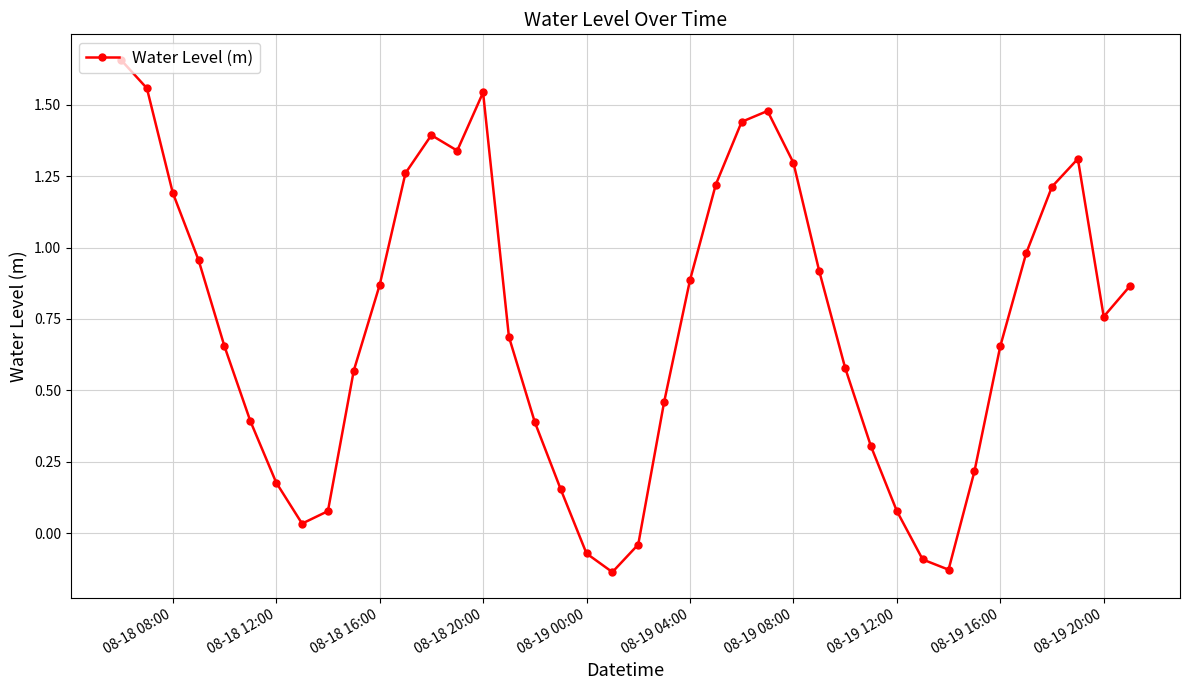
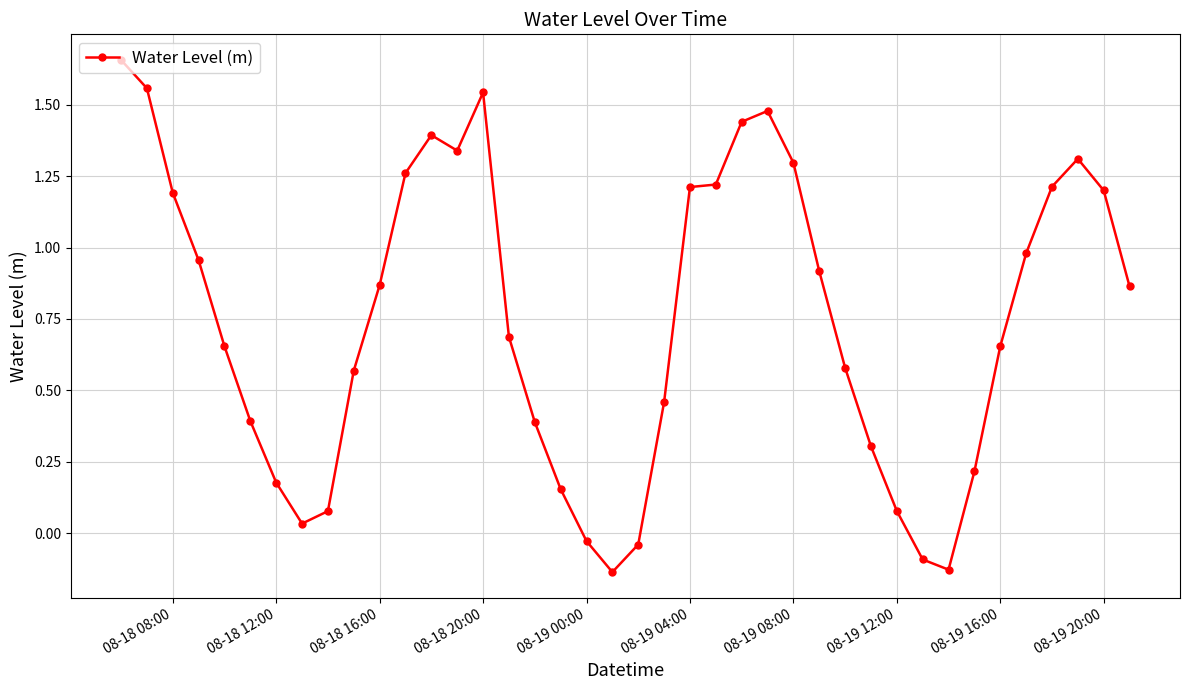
08-19 00:00: -0.07 -> -0.03
08-19 04:00: 0.89 -> 1.21
08-19 20:00: 0.76 -> 1.20
